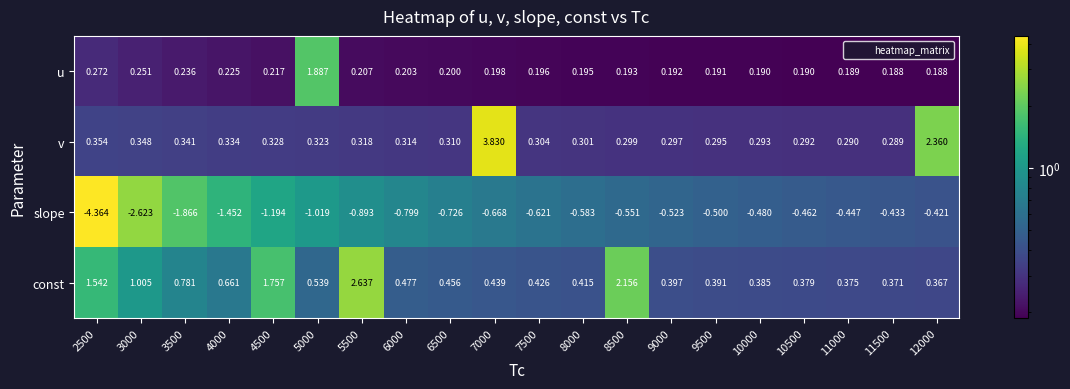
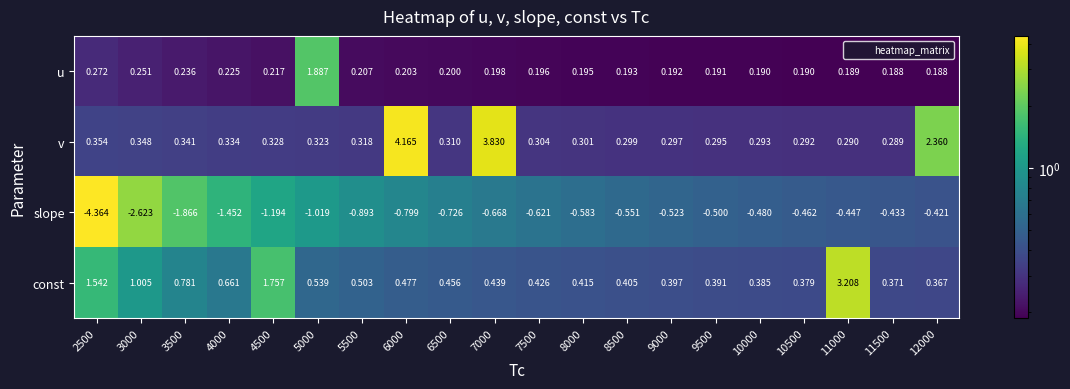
v, 6000: 0.314 -> 4.165
const, 5500: 2.637 -> 0.503
const, 8500: 2.156 -> 0.405
const, 11000: 0.375 -> 3.208
